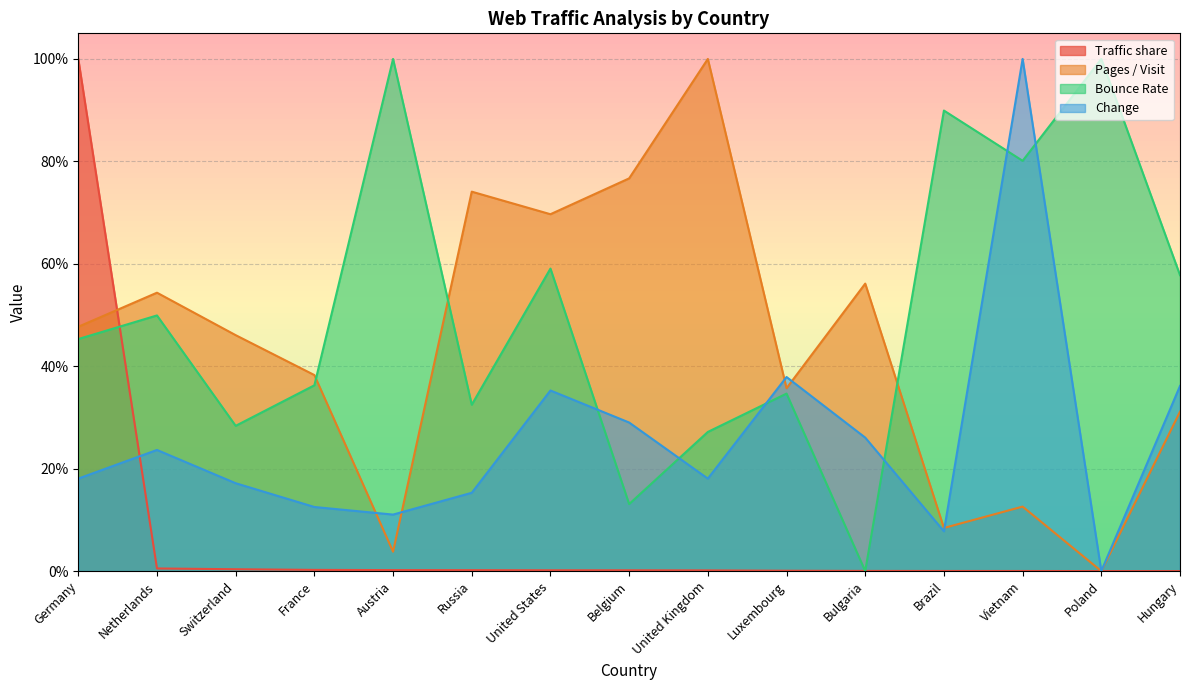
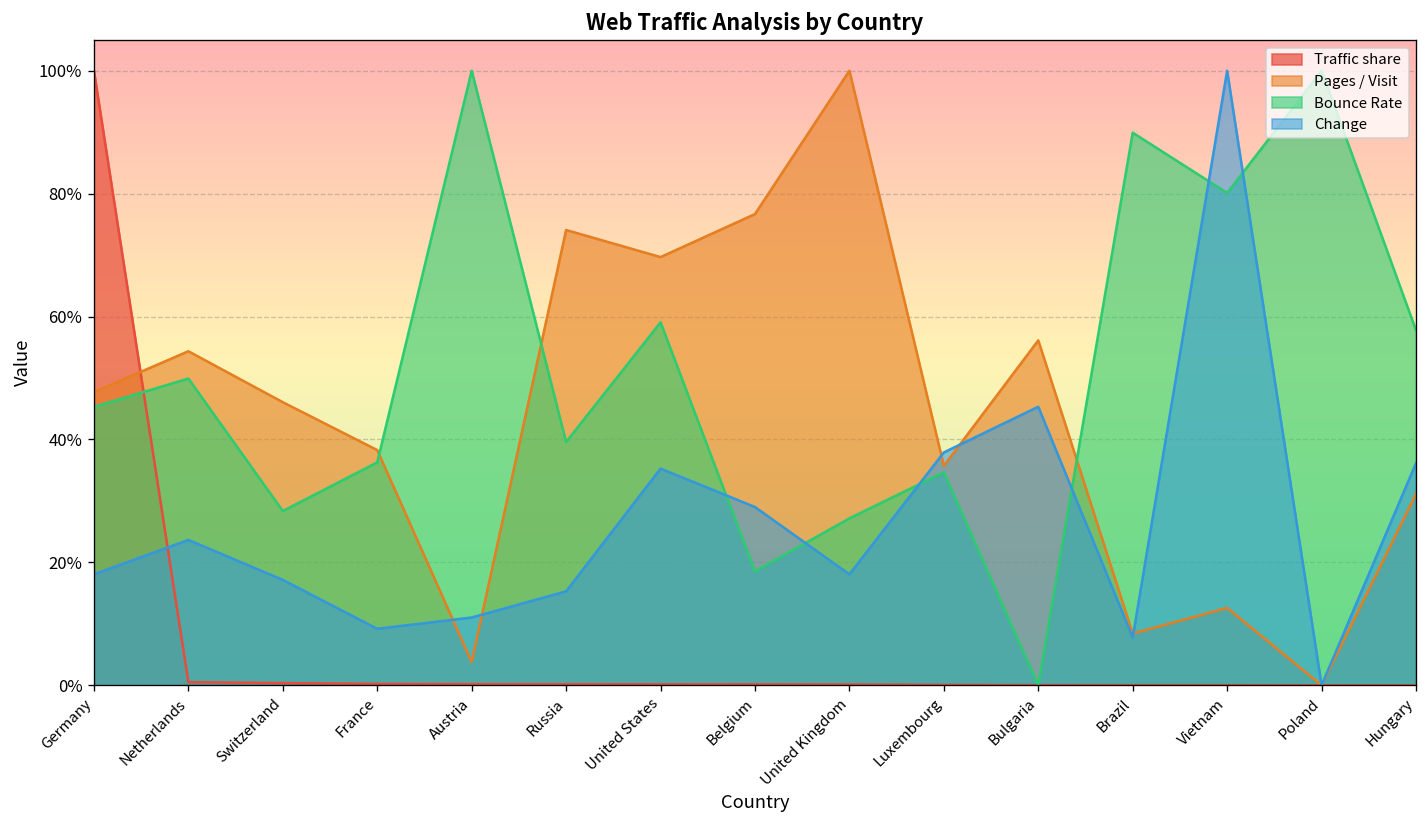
Change, France: 13% -> 9%
Bounce Rate, Russia: 32% -> 40%
Bounce Rate, Belgium: 13% -> 19%
Change, Bulgaria: 26% -> 45%
